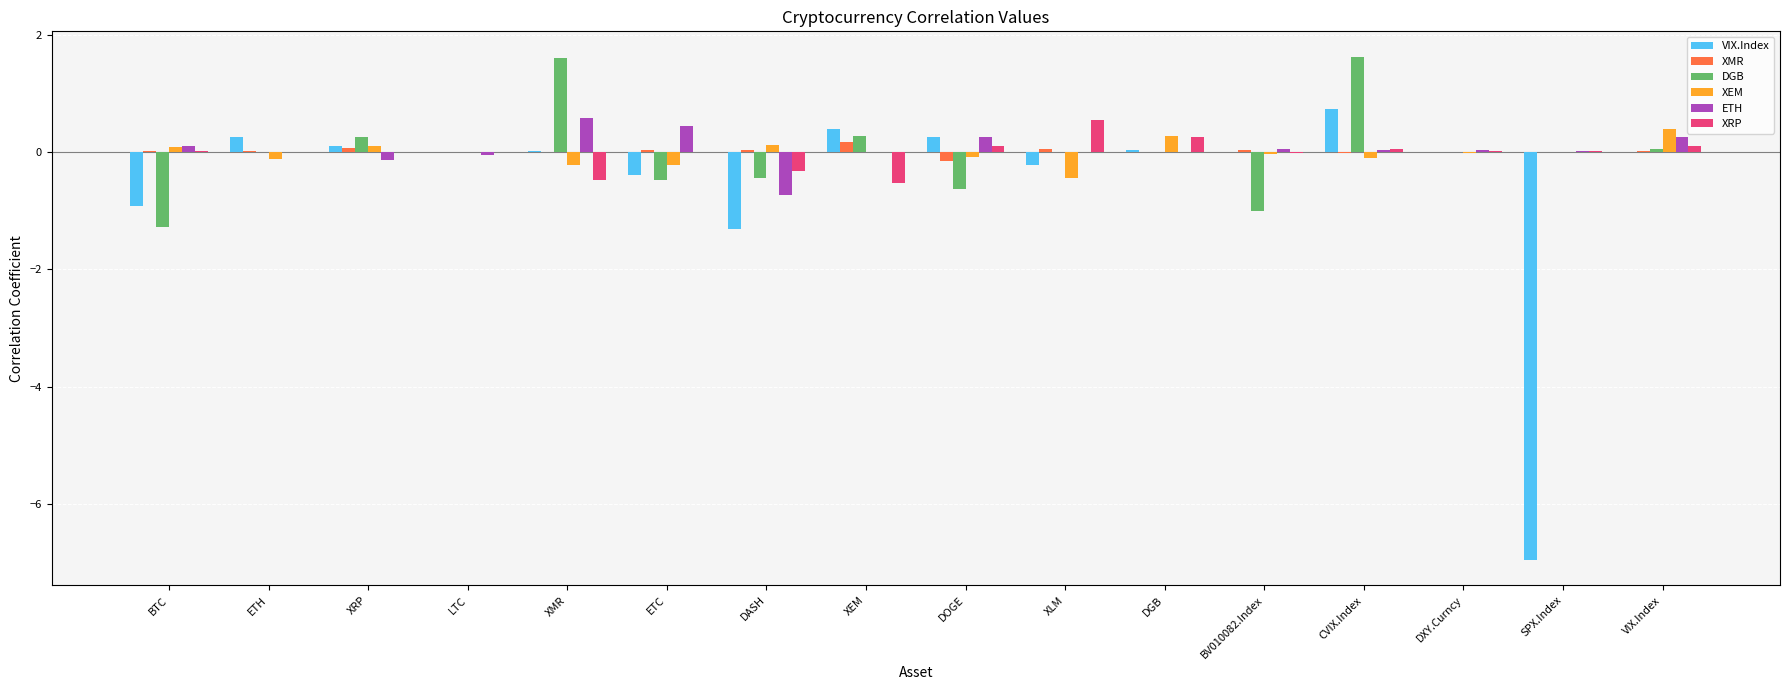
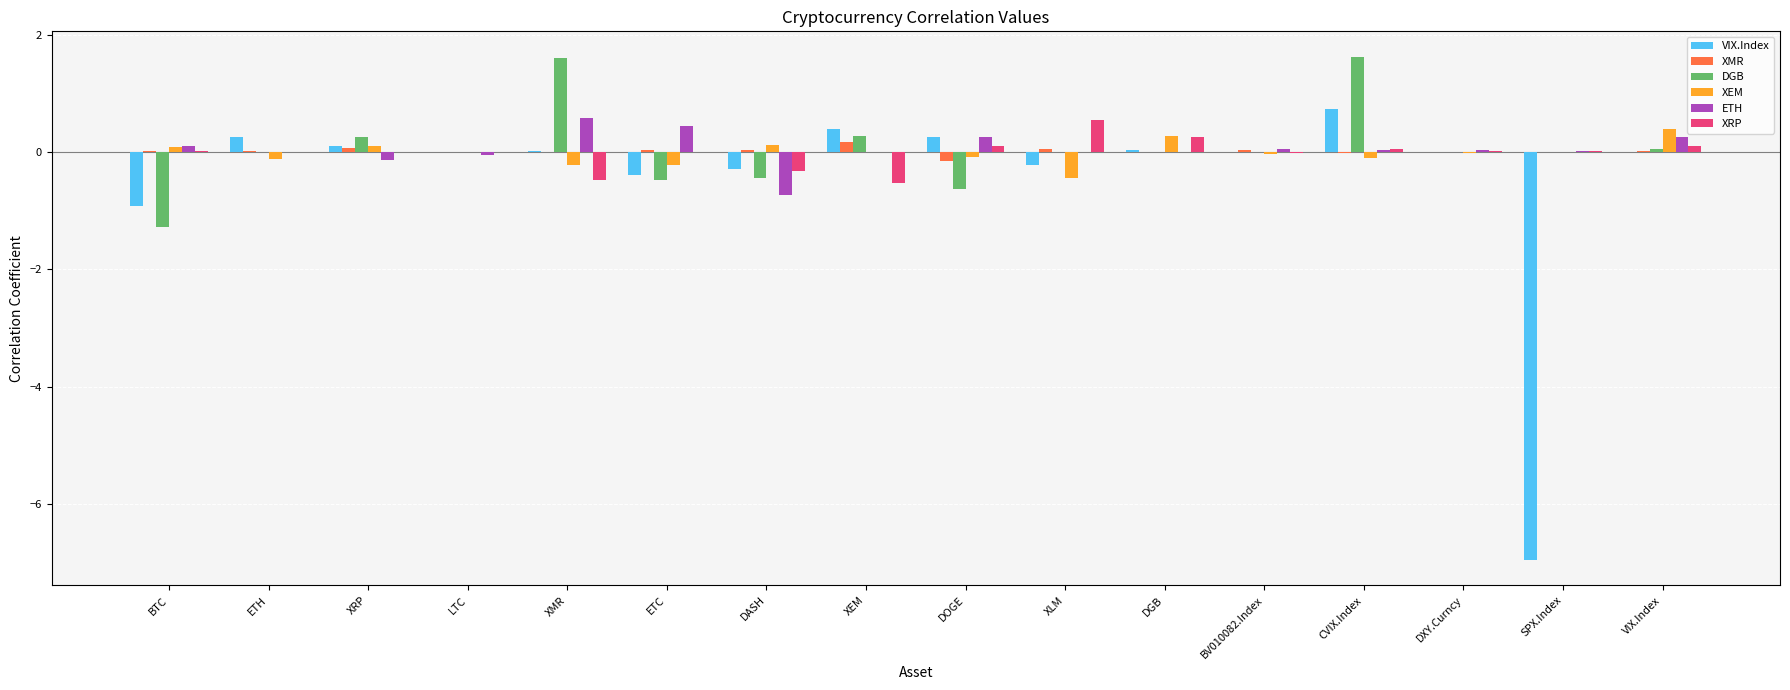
VIX.Index, DASH: -1.3 -> -0.3
DGB, BV010082.Index: -1 -> 0
